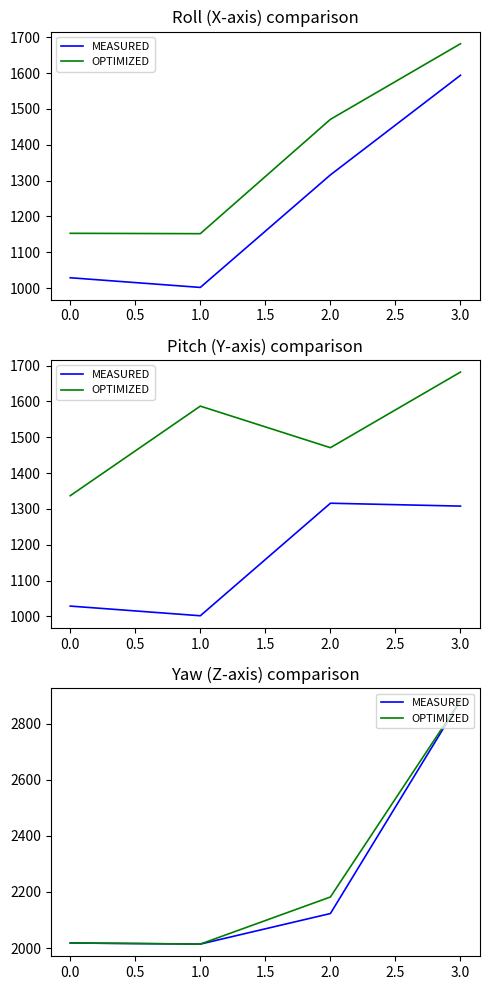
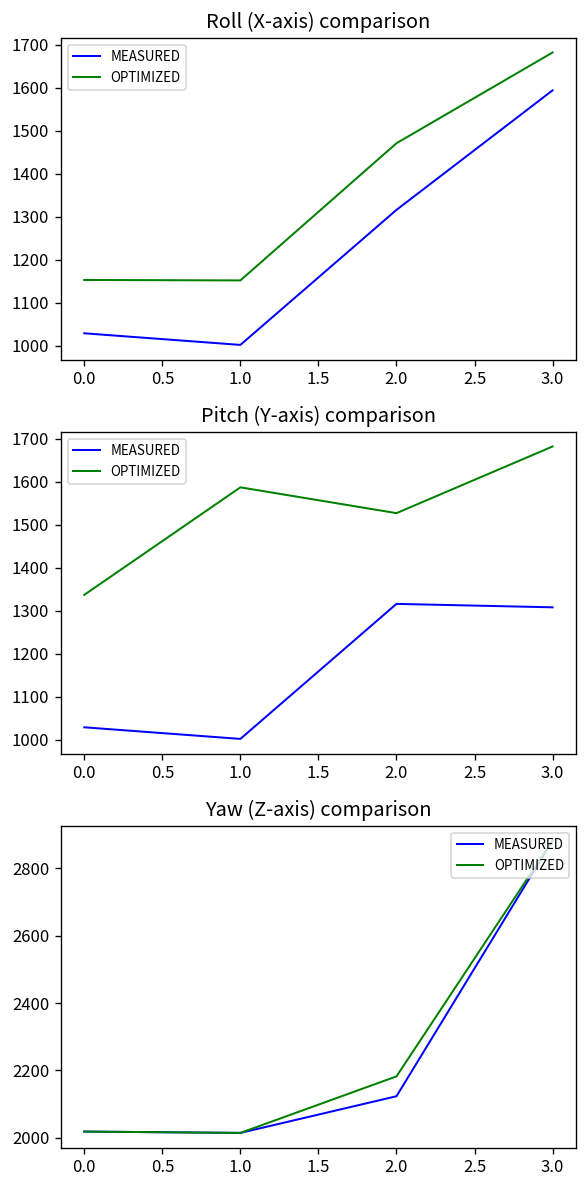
Pitch (Y-axis) comparison, OPTIMIZED, 2.0: 1470 -> 1530
